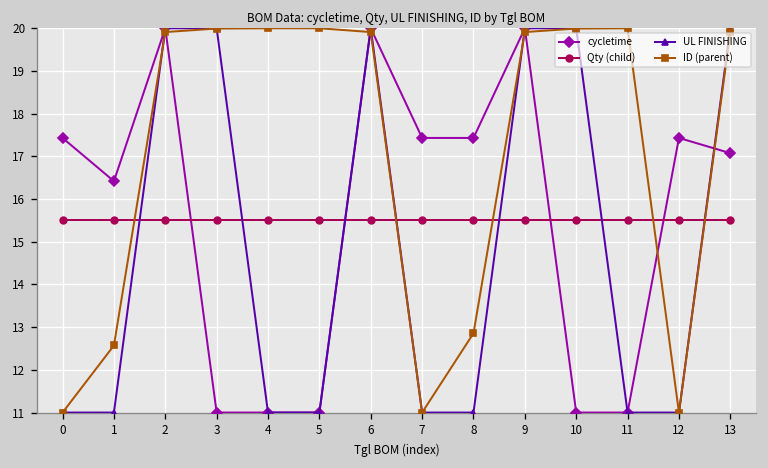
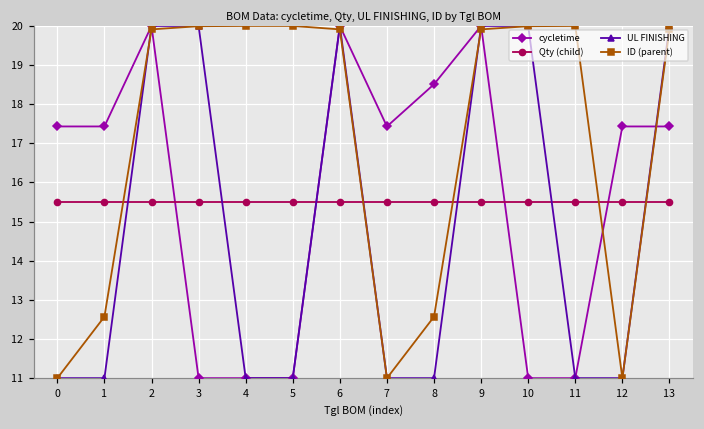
cycletime, 1: 16.4 -> 17.4
cycletime, 8: 17.4 -> 18.5
ID (parent), 8: 12.9 -> 12.6
cycletime, 13: 17.1 -> 17.4
